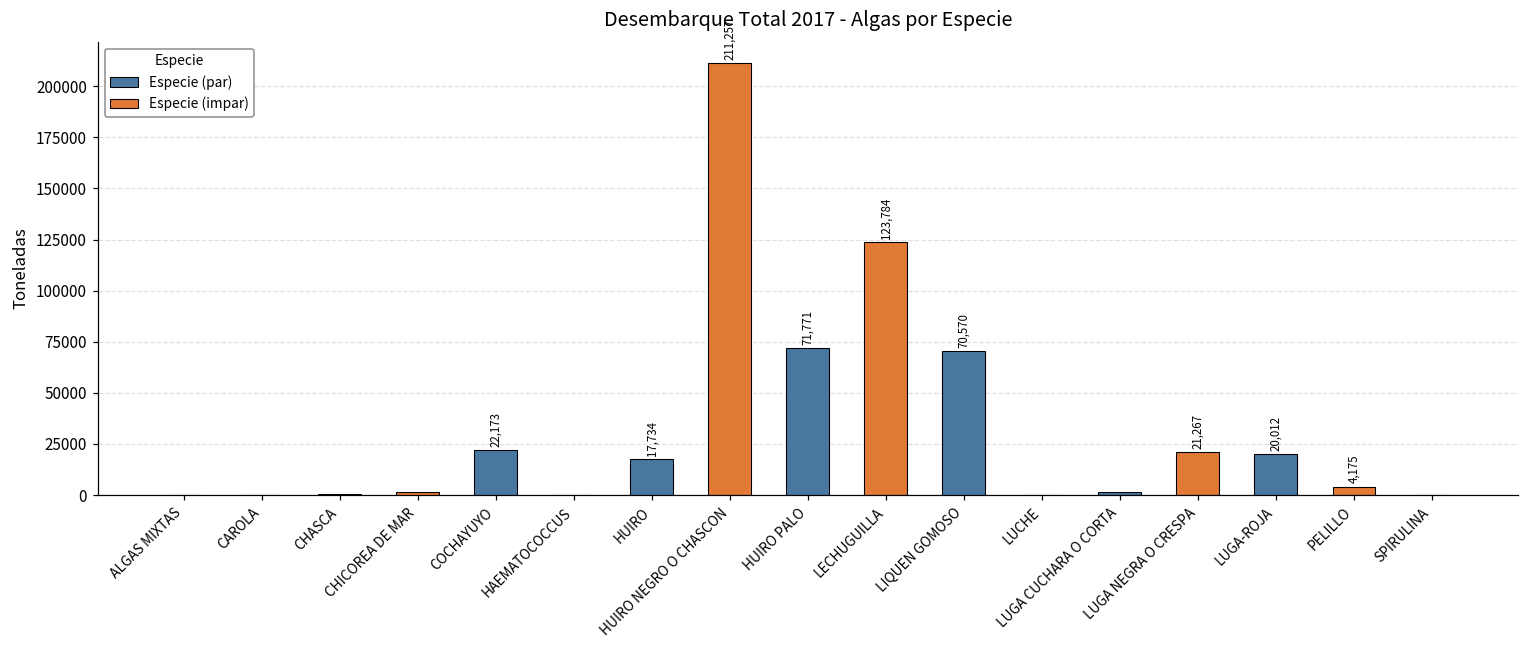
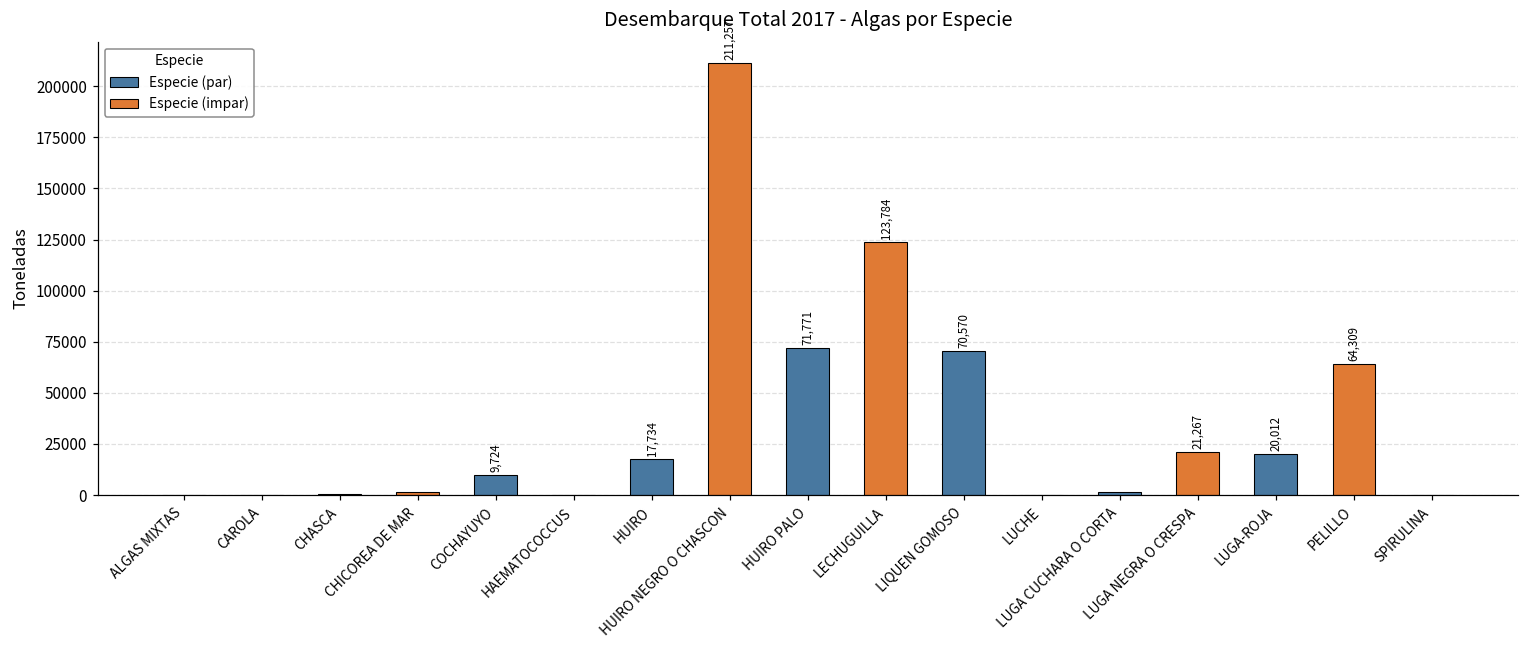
COCHAYUYO: 22,173 -> 9,724
PELILLO: 4,175 -> 64,309
